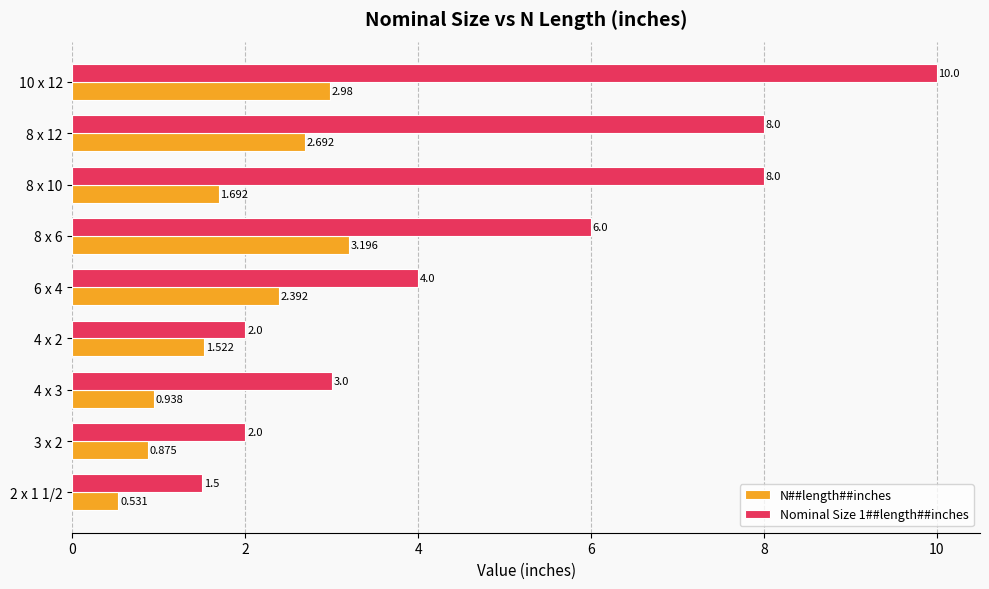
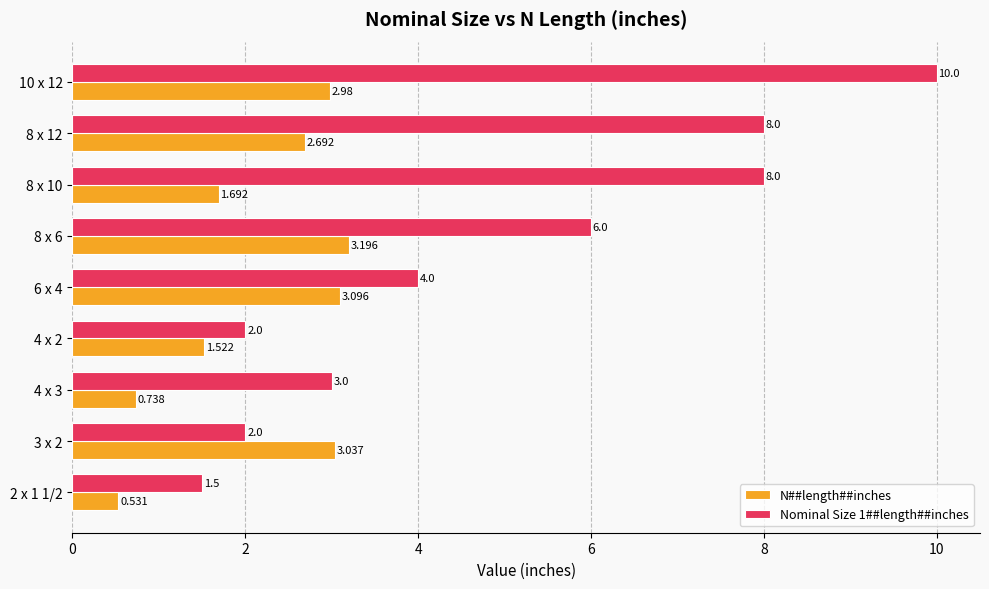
N##length##inches, 6 x 4: 2.392 -> 3.096
N##length##inches, 4 x 3: 0.938 -> 0.738
N##length##inches, 3 x 2: 0.875 -> 3.037
